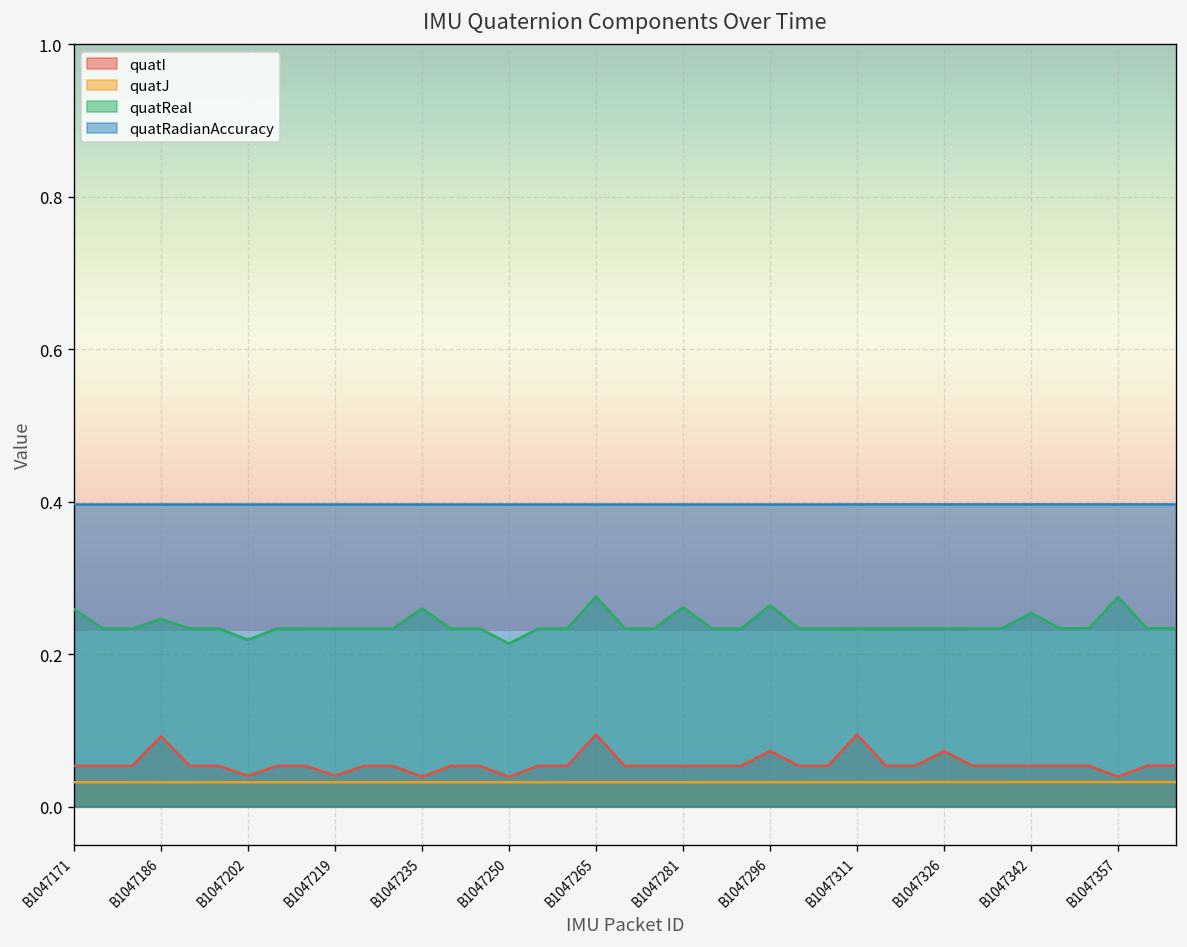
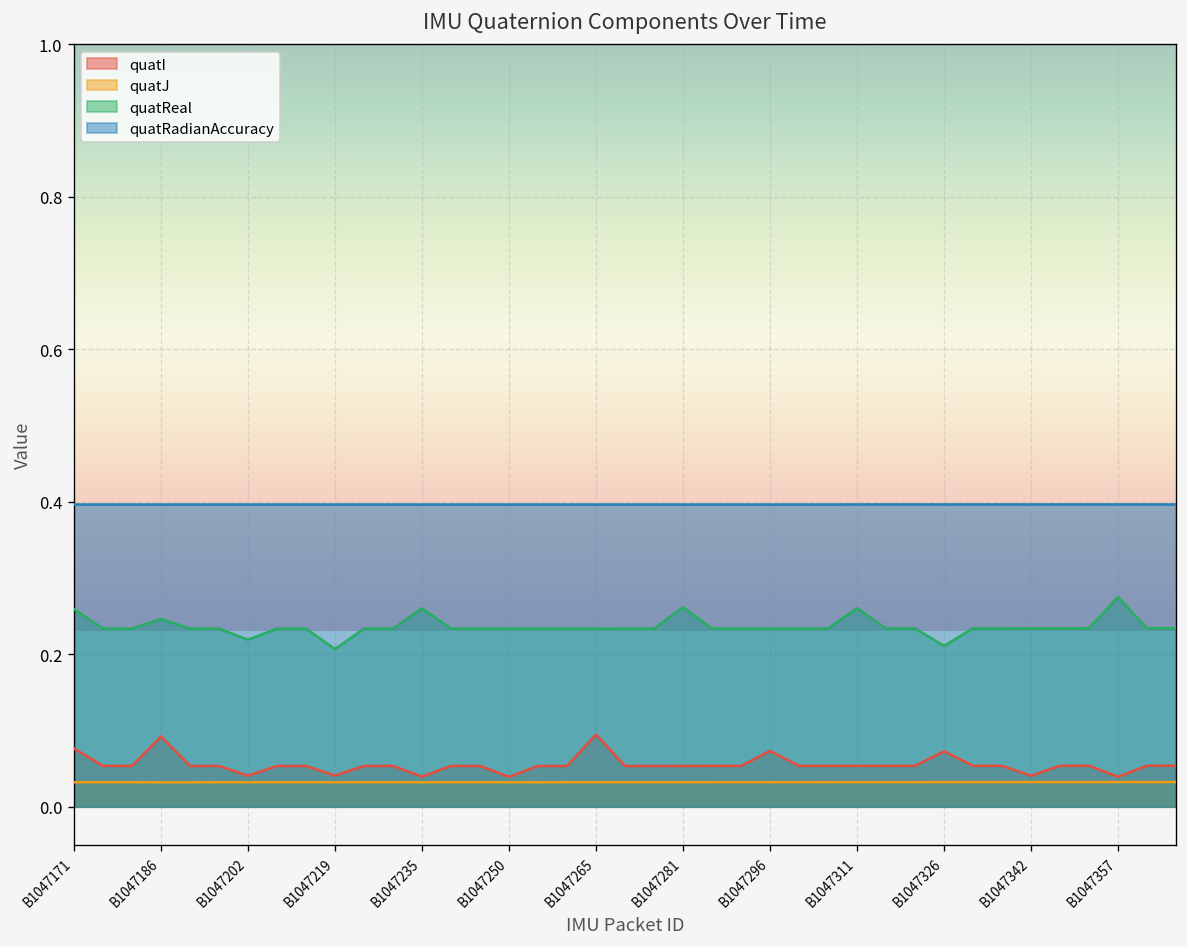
quatI, B1047171: 0.05 -> 0.08
quatReal, B1047219: 0.23 -> 0.21
quatReal, B1047250: 0.21 -> 0.23
quatReal, B1047265: 0.28 -> 0.23
quatReal, B1047296: 0.26 -> 0.23
quatI, B1047311: 0.09 -> 0.05
quatReal, B1047311: 0.23 -> 0.26
quatReal, B1047326: 0.23 -> 0.21
quatI, B1047342: 0.05 -> 0.04
quatReal, B1047342: 0.25 -> 0.23
